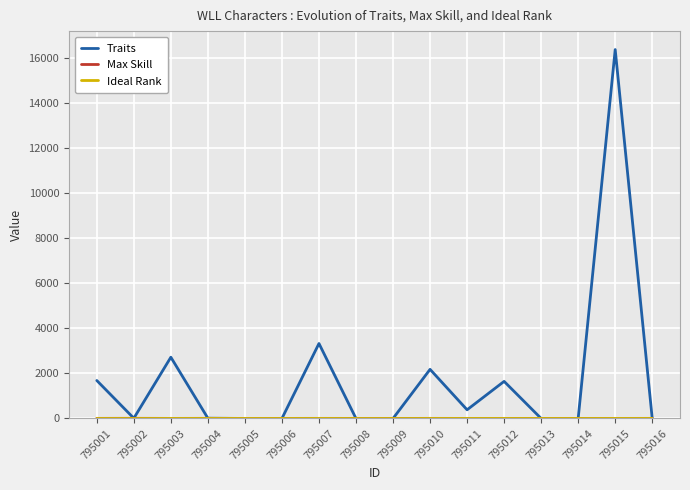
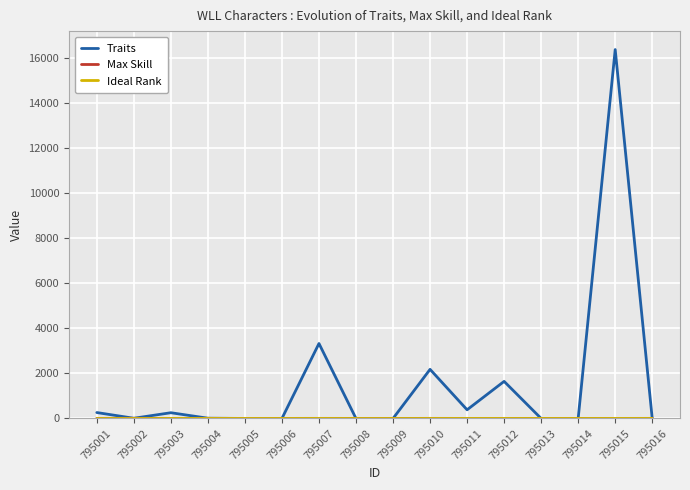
Traits, 795001: 1700 -> 300
Traits, 795003: 2700 -> 300
